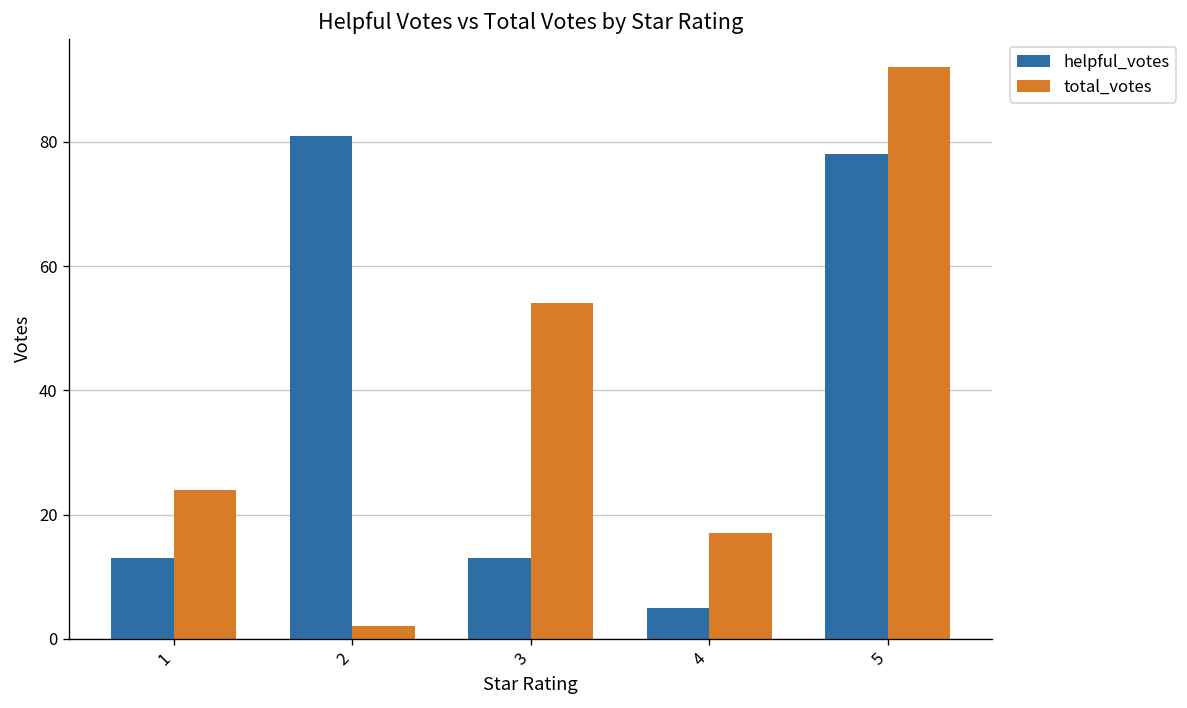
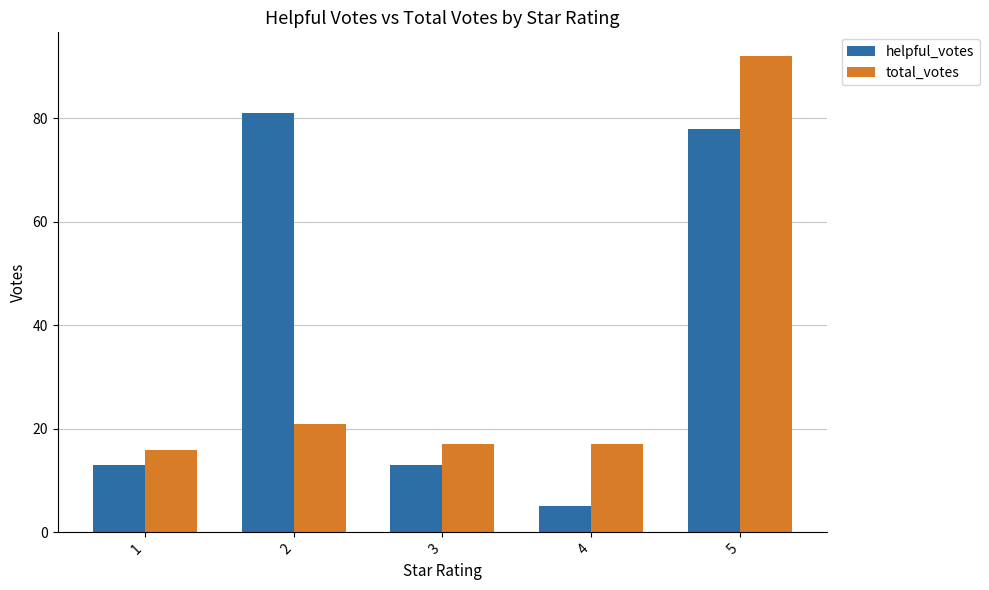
total_votes, 1: 24 -> 16
total_votes, 2: 2 -> 21
total_votes, 3: 54 -> 17
